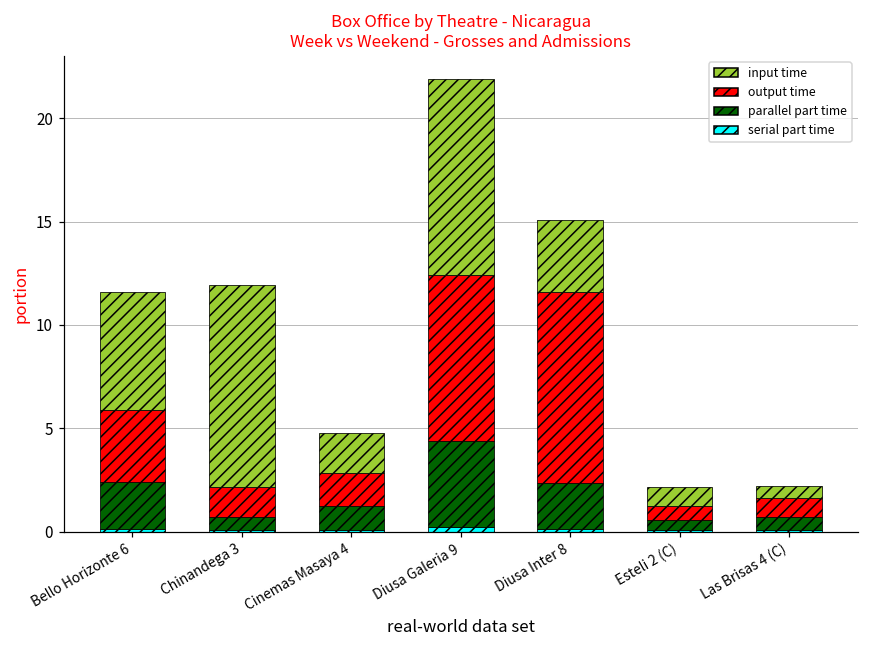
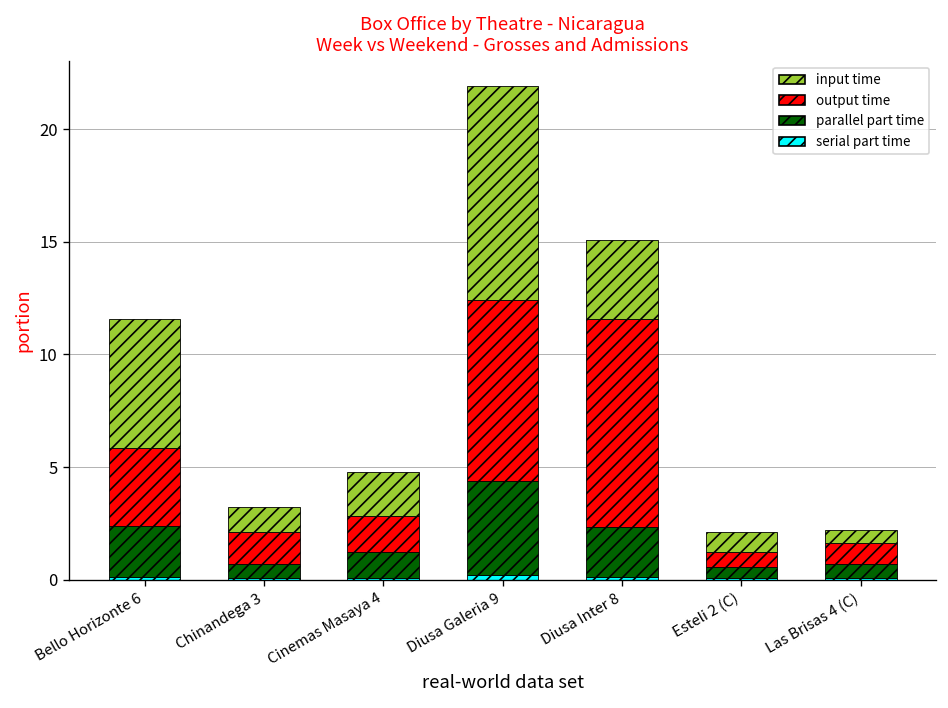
input time, Chinandega 3: 9.8 -> 1.1
